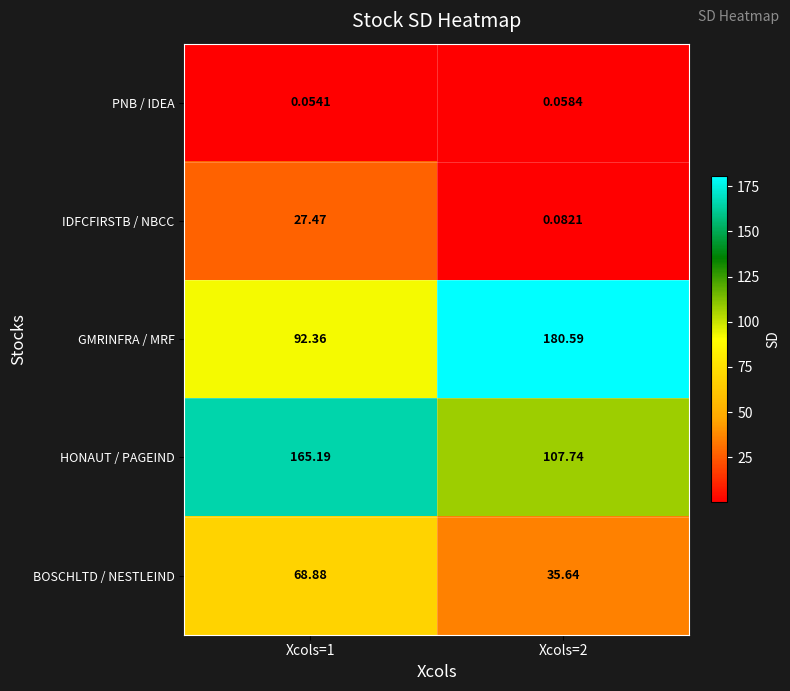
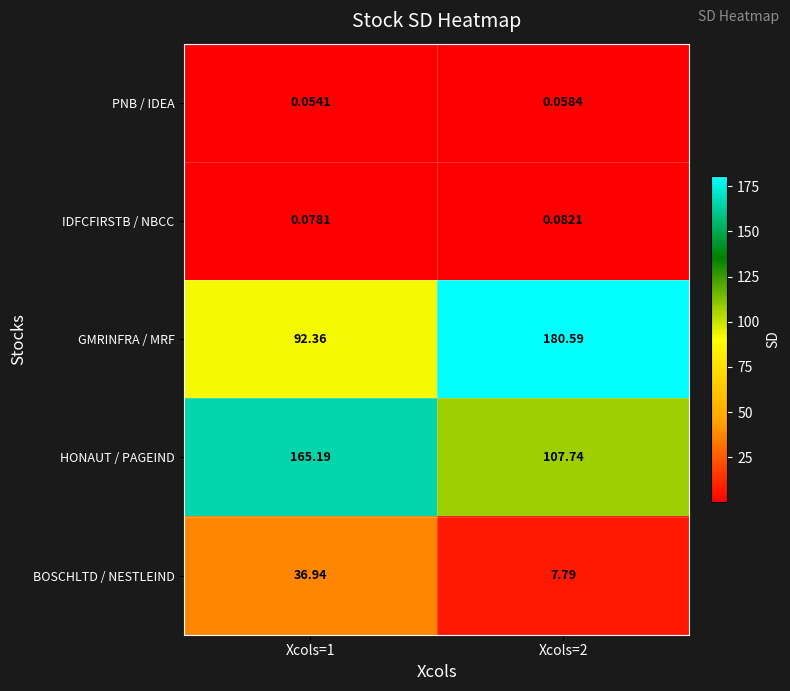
IDFCFIRSTB / NBCC, Xcols=1: 27.47 -> 0.0781
BOSCHLTD / NESTLEIND, Xcols=1: 68.88 -> 36.94
BOSCHLTD / NESTLEIND, Xcols=2: 35.64 -> 7.79
